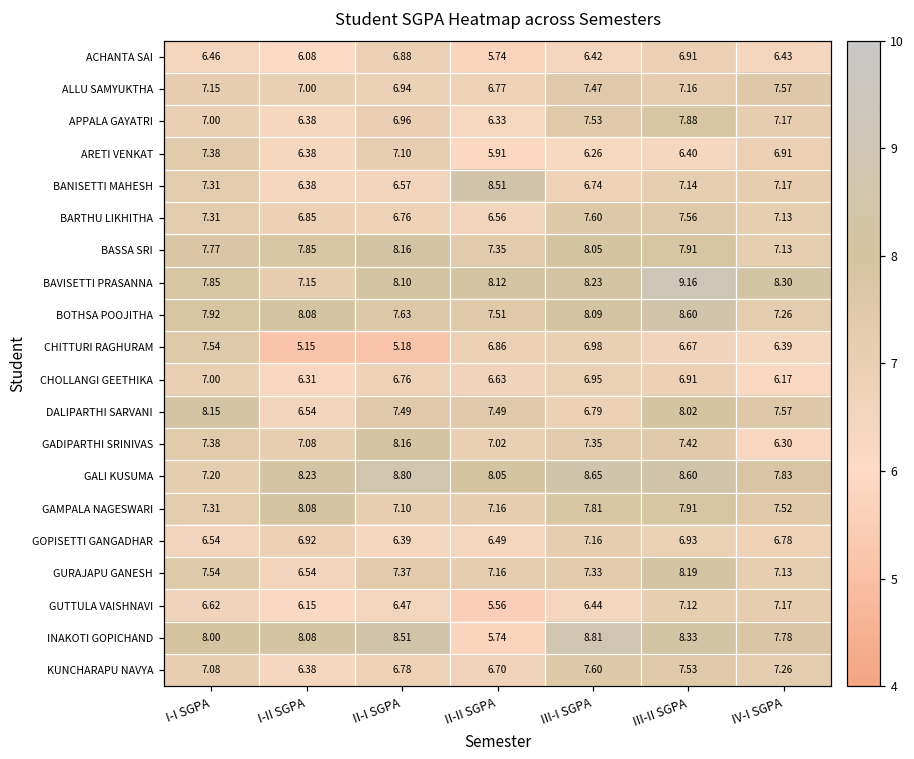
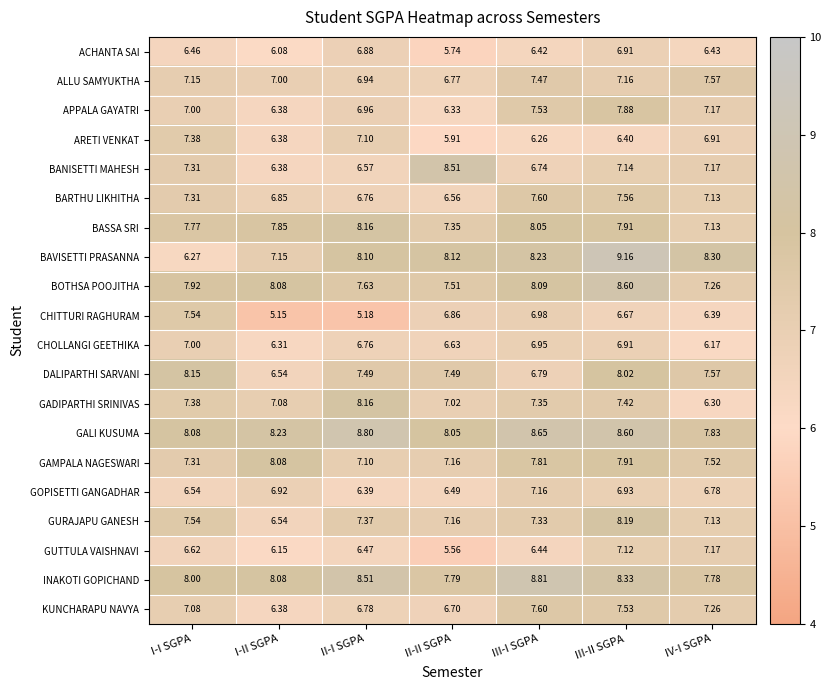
BAVISETTI PRASANNA, I-I SGPA: 7.85 -> 6.27
GALI KUSUMA, I-I SGPA: 7.20 -> 8.08
INAKOTI GOPICHAND, II-II SGPA: 5.74 -> 7.79
